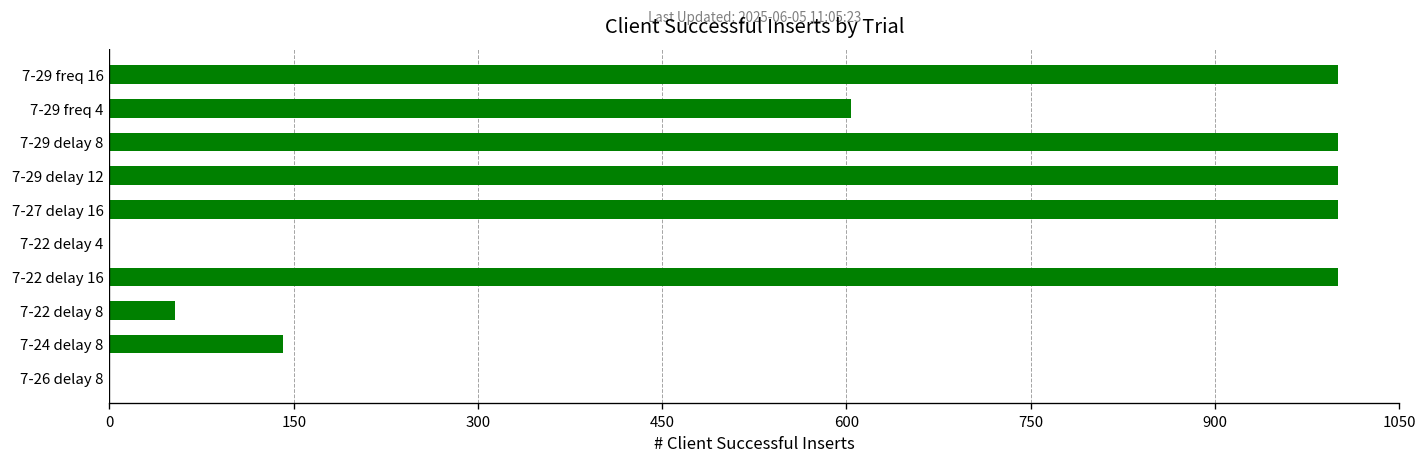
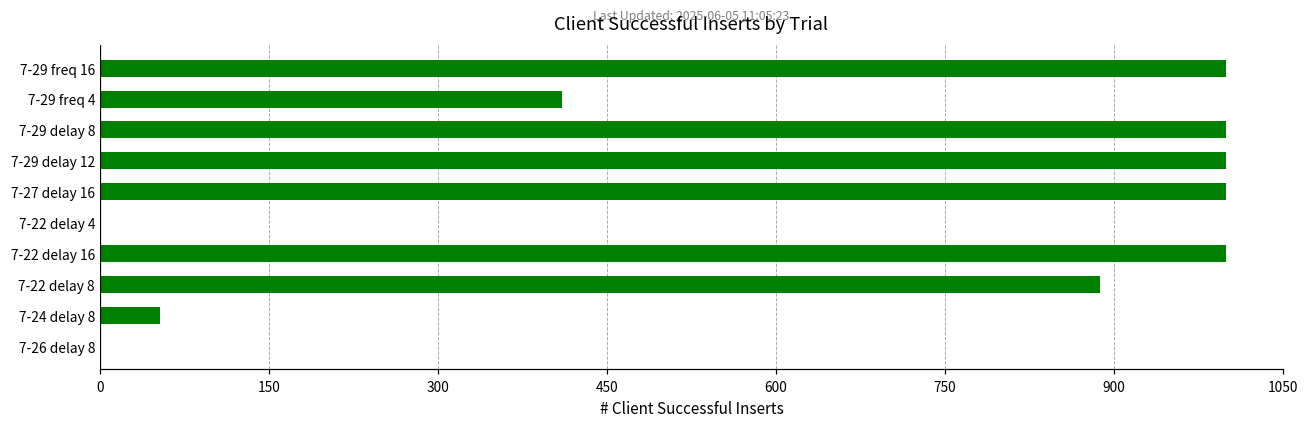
7-29 freq 4: 604 -> 410
7-22 delay 8: 53 -> 888
7-24 delay 8: 141 -> 53
